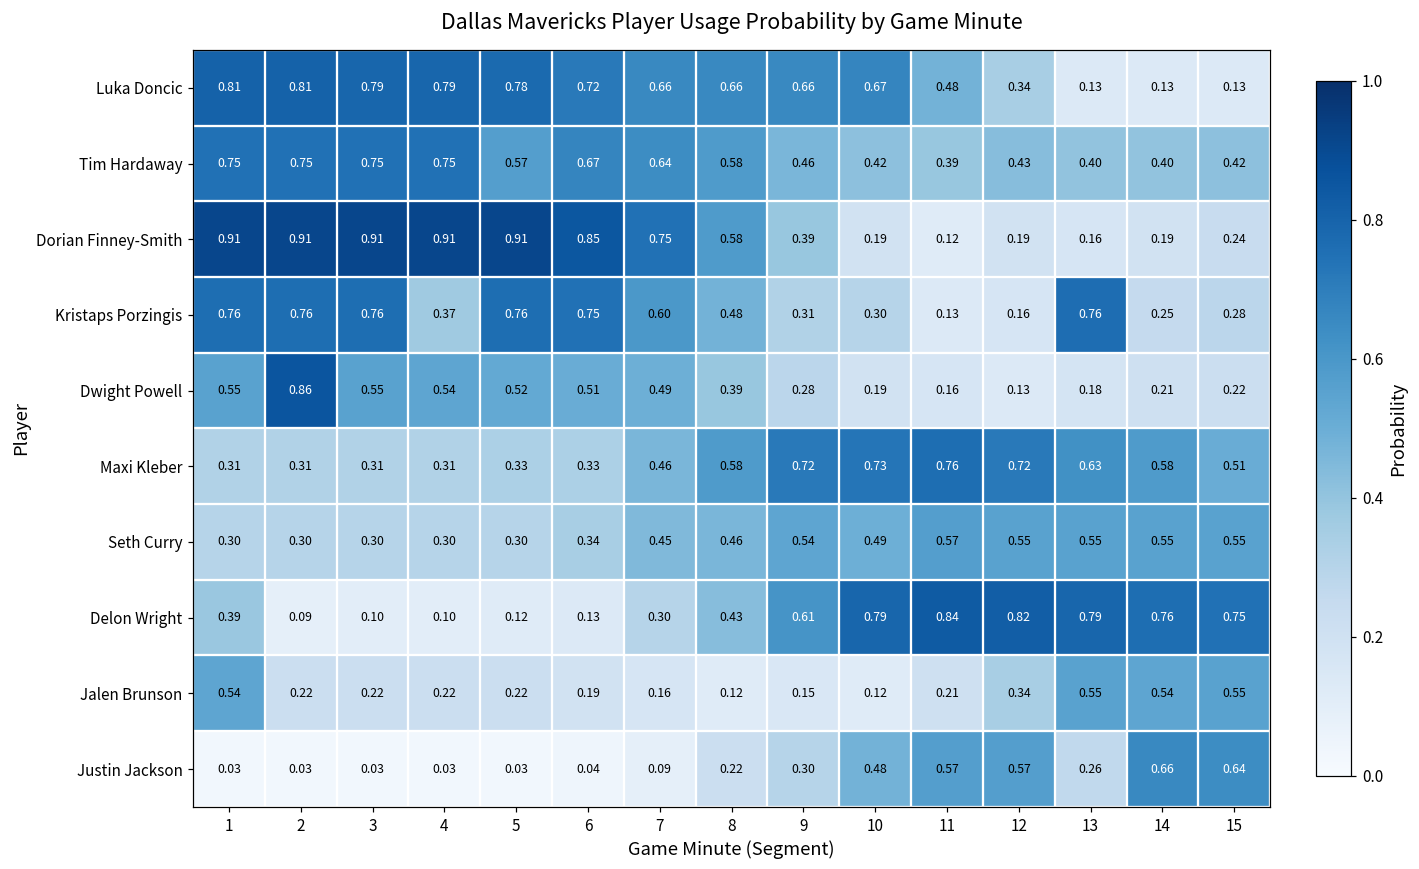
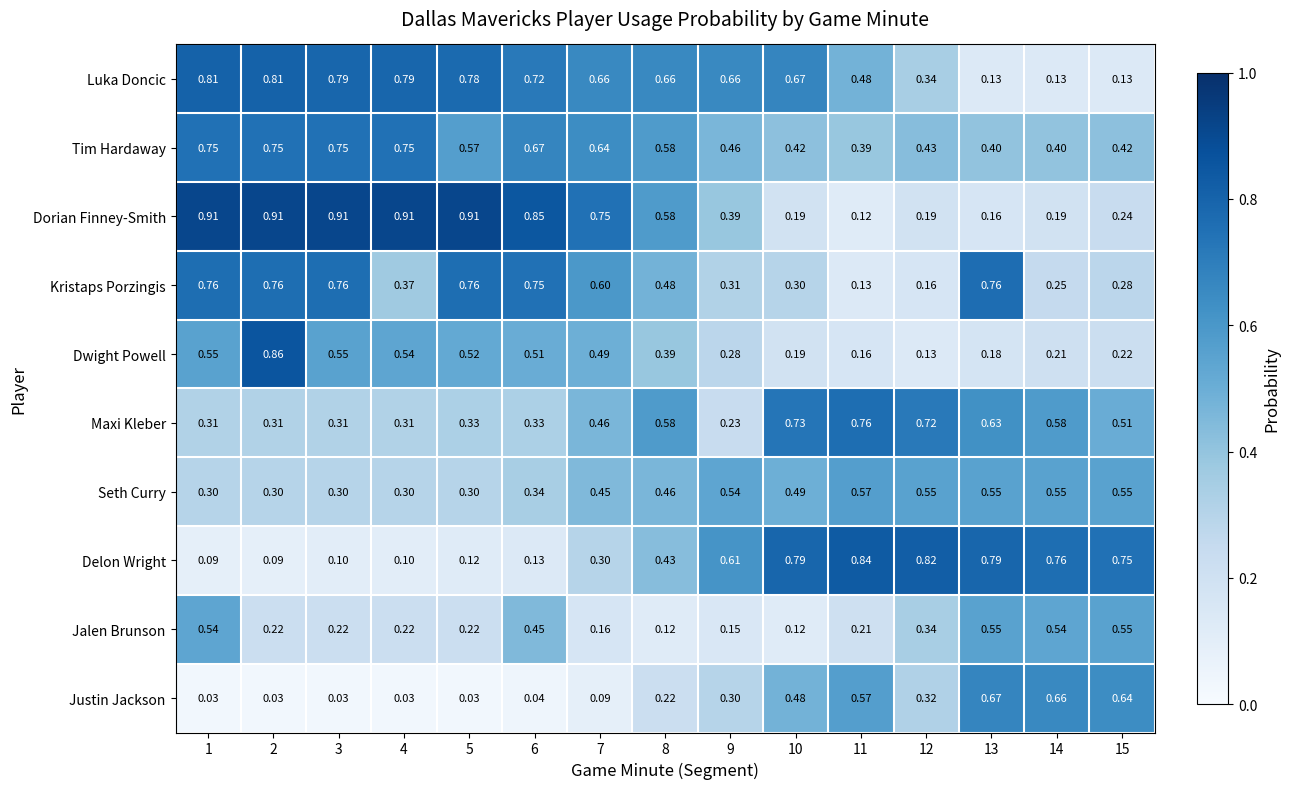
Maxi Kleber, 9: 0.72 -> 0.23
Delon Wright, 1: 0.39 -> 0.09
Jalen Brunson, 6: 0.19 -> 0.45
Justin Jackson, 12: 0.57 -> 0.32
Justin Jackson, 13: 0.26 -> 0.67
